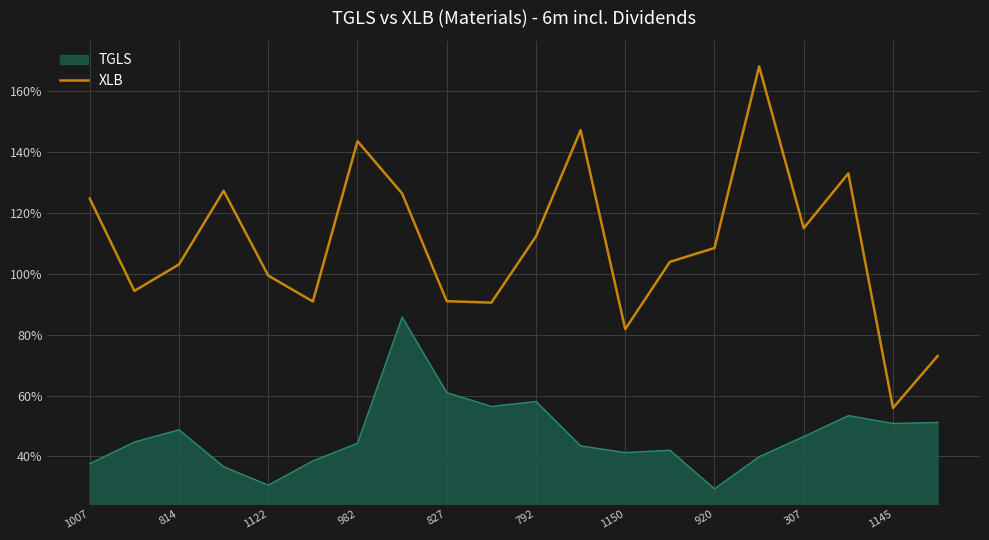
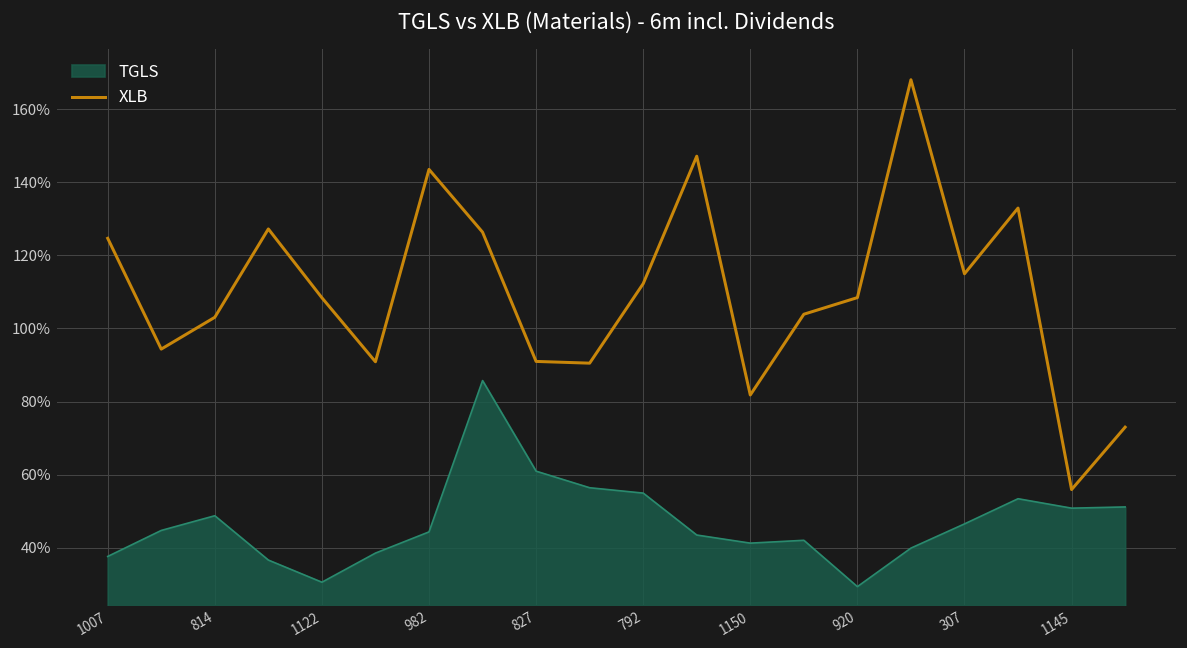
XLB, 1122: 99% -> 108%
TGLS, 792: 58% -> 55%
